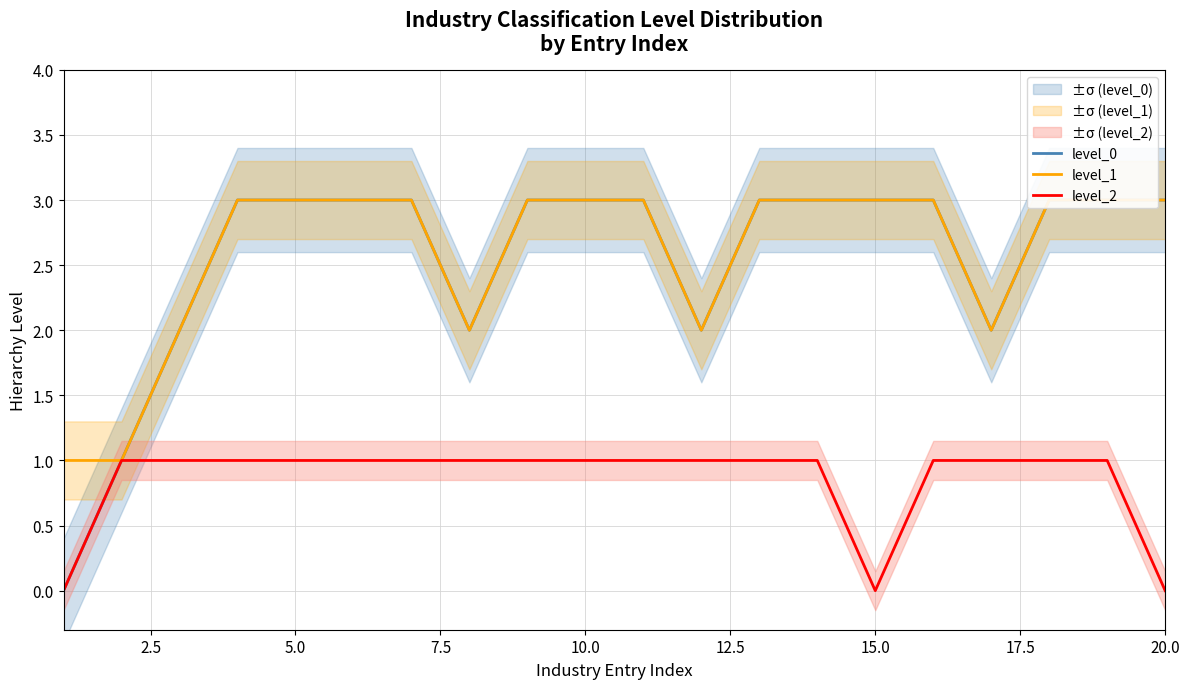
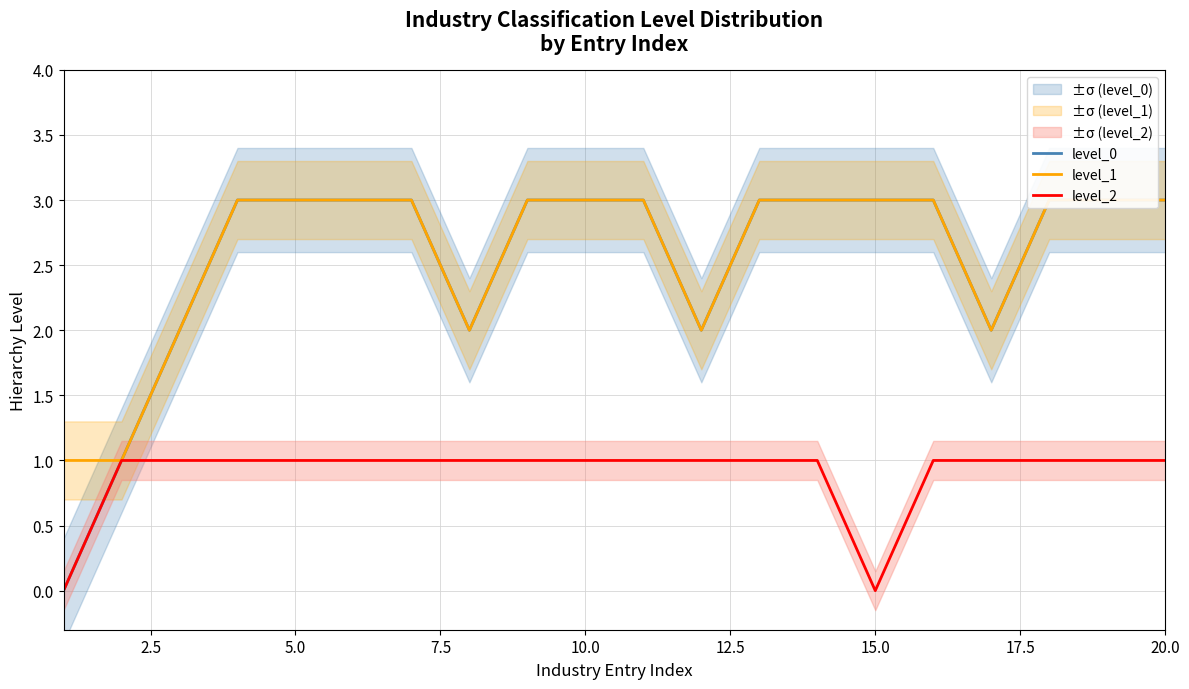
level_2, 20.0: 0 -> 1
